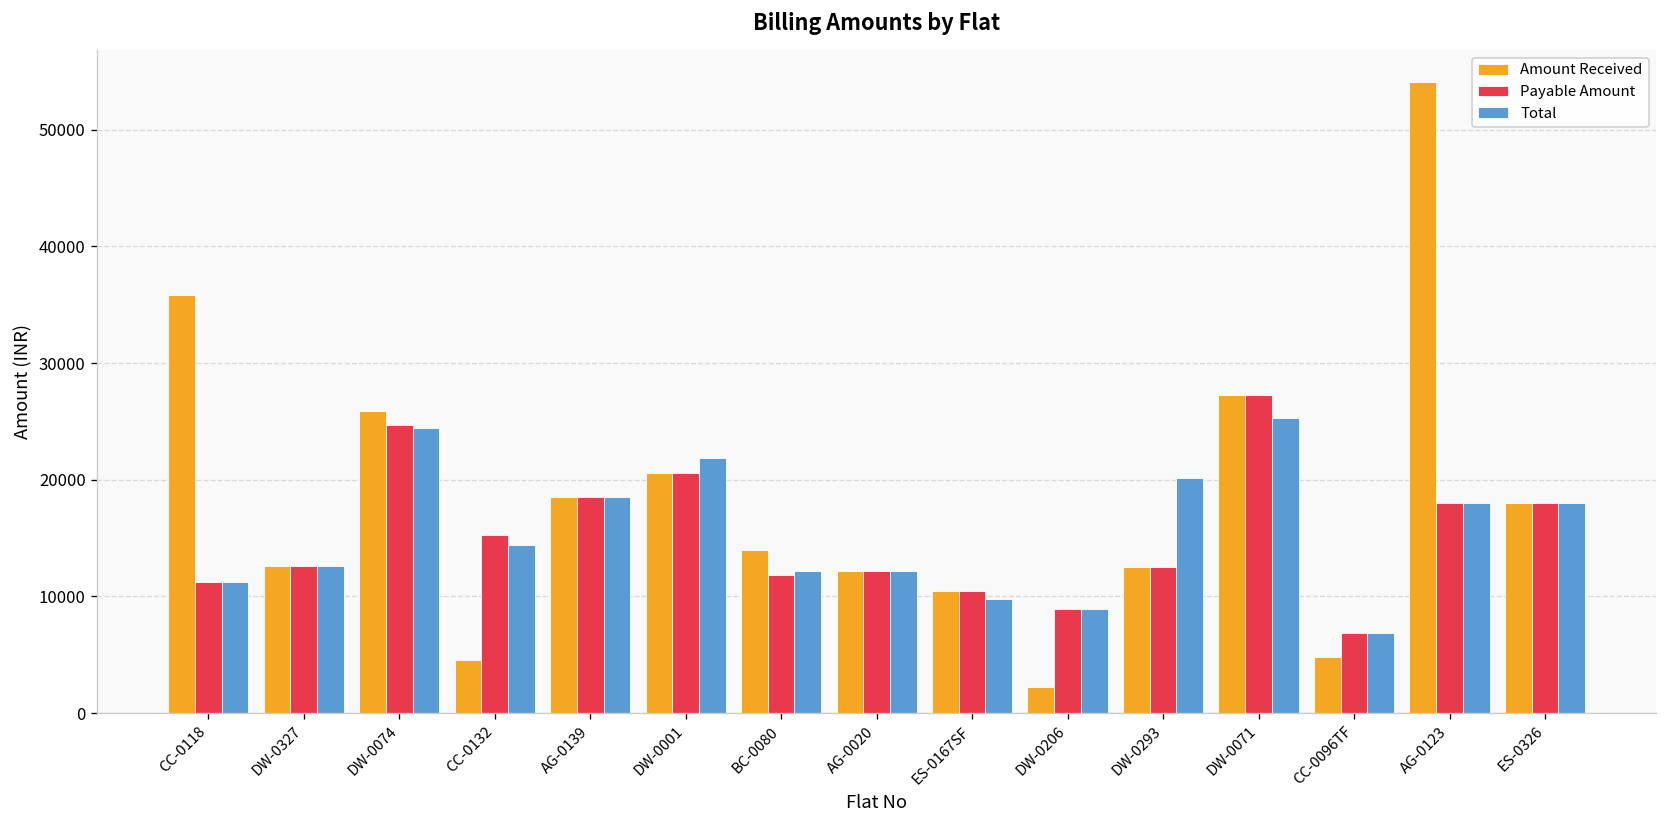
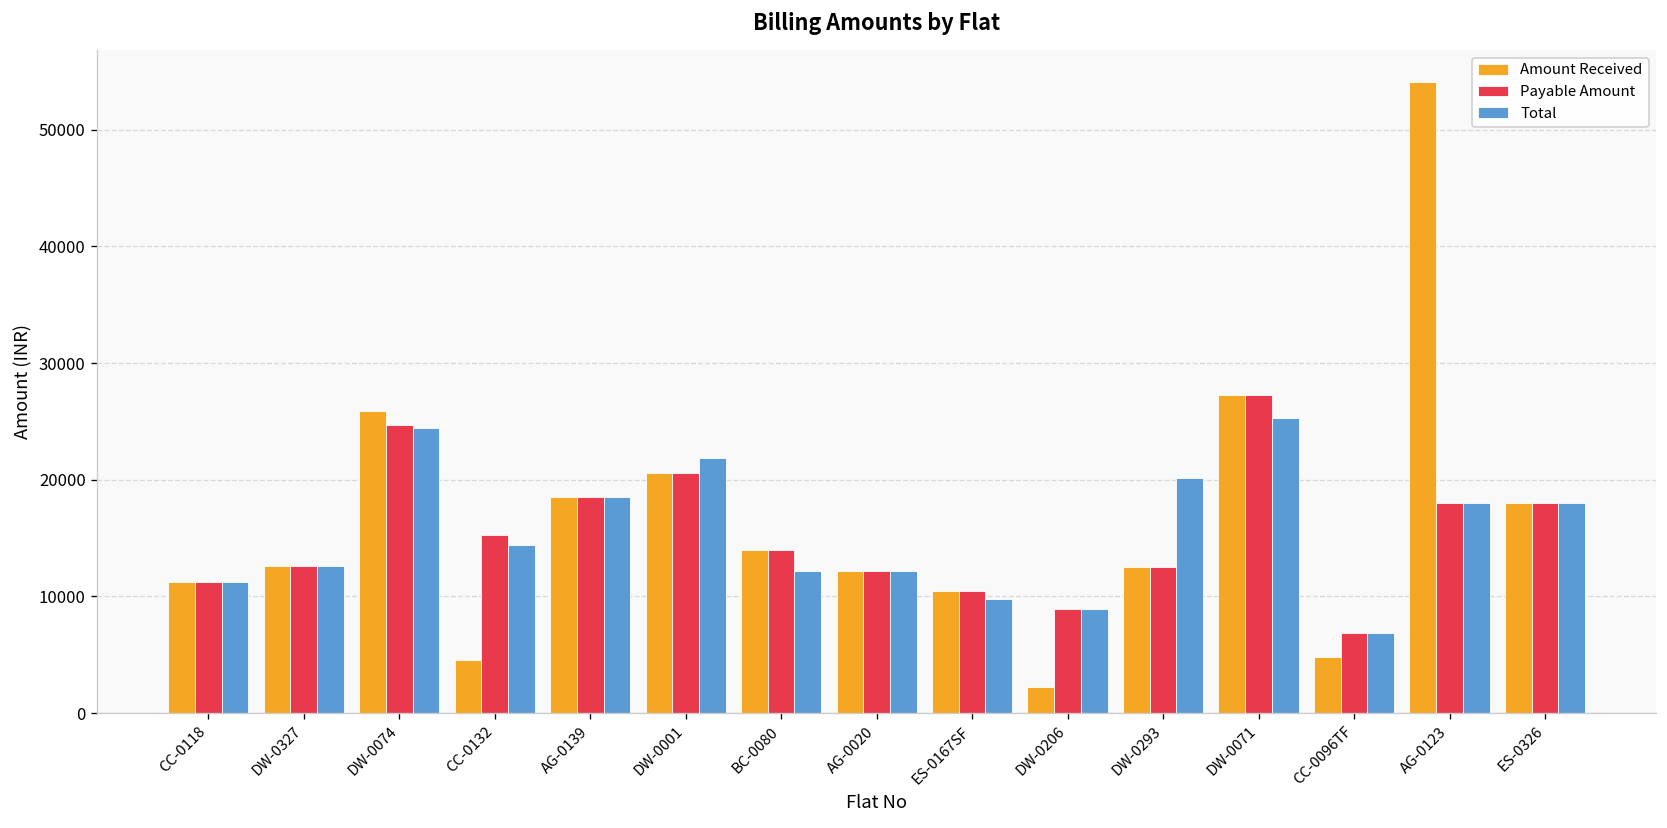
Amount Received, CC-0118: 36000 -> 11000
Payable Amount, BC-0080: 12000 -> 14000
